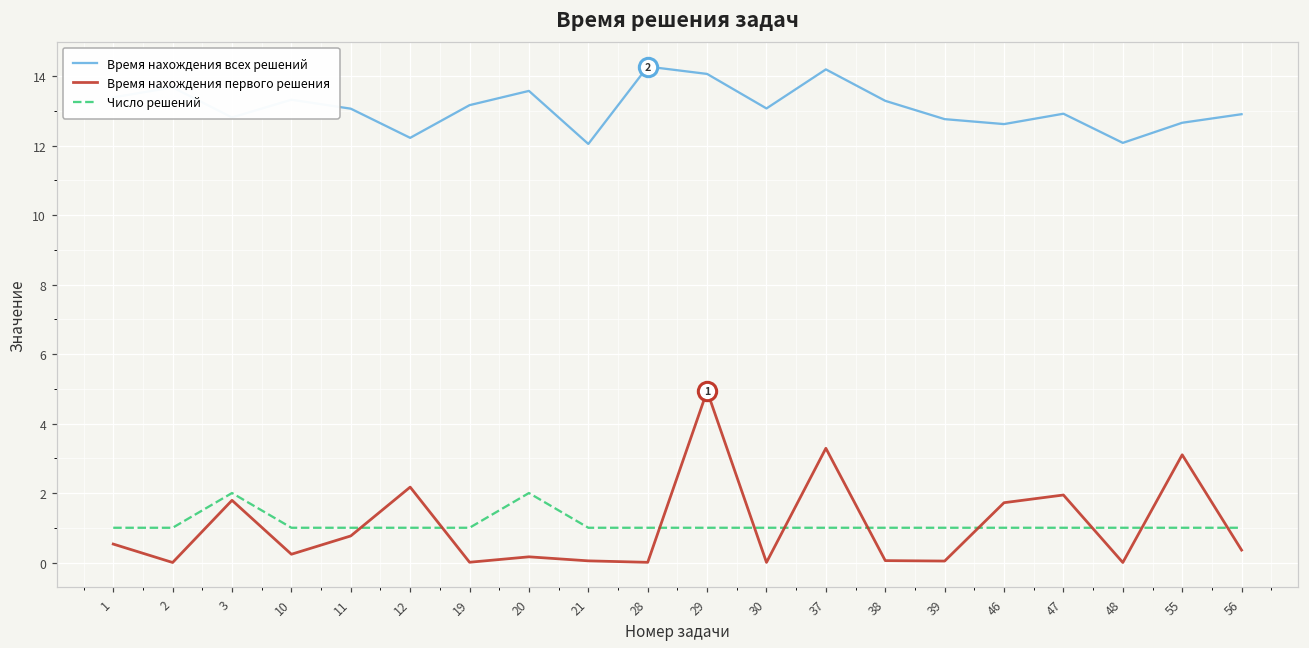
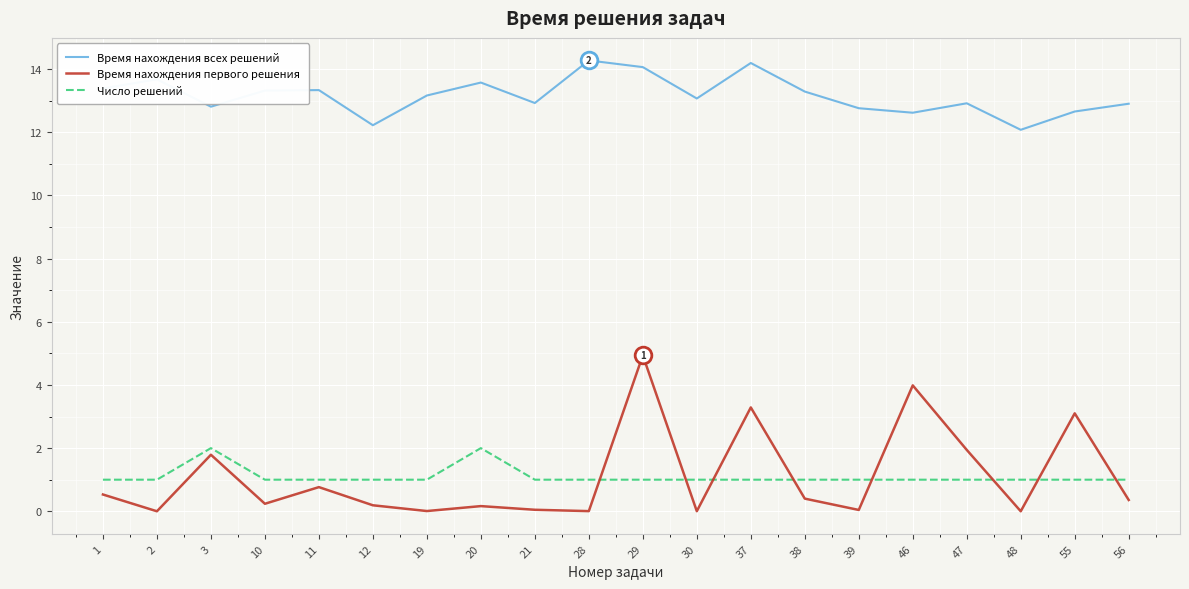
Время нахождения всех решений, 11: 13.1 -> 13.3
Время нахождения первого решения, 12: 2.2 -> 0.2
Время нахождения всех решений, 21: 12.0 -> 12.9
Время нахождения первого решения, 38: 0.1 -> 0.4
Время нахождения первого решения, 46: 1.7 -> 4.0
